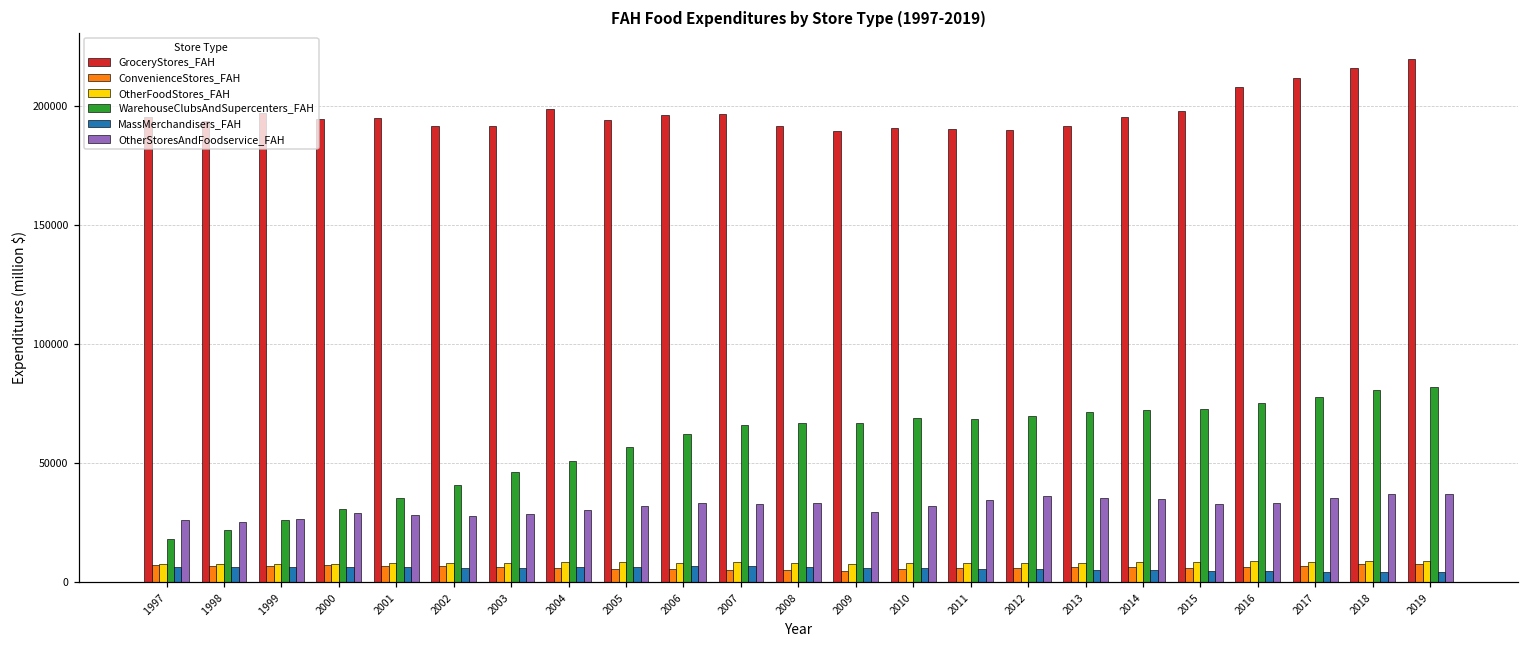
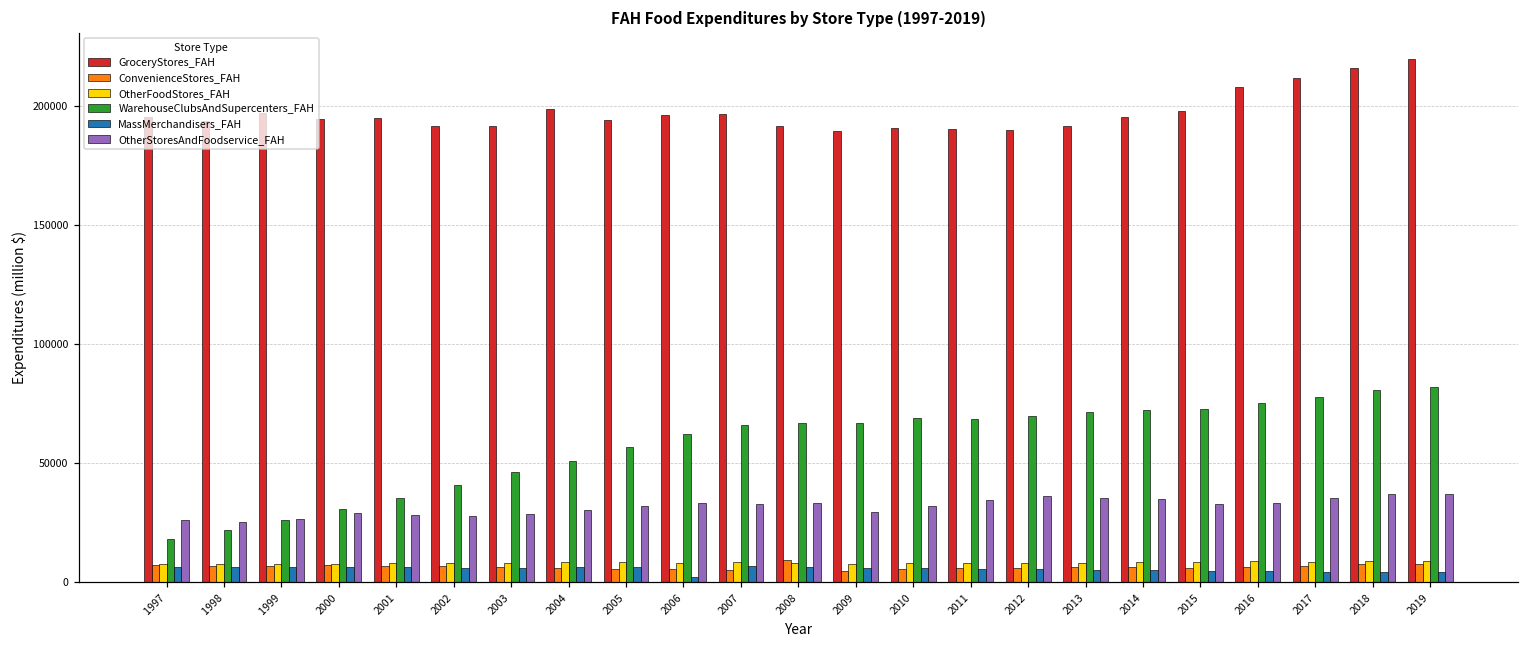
MassMerchandisers_FAH, 2006: 7000 -> 2000
ConvenienceStores_FAH, 2008: 5000 -> 9000
